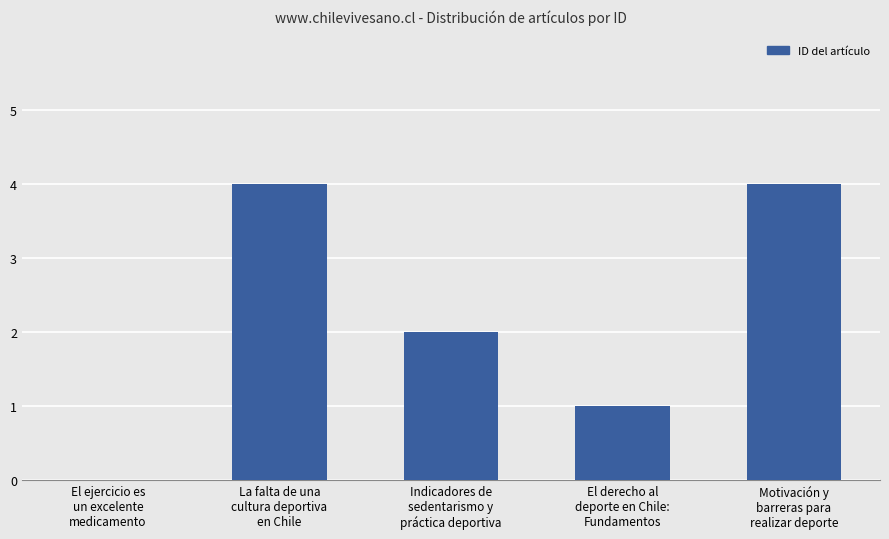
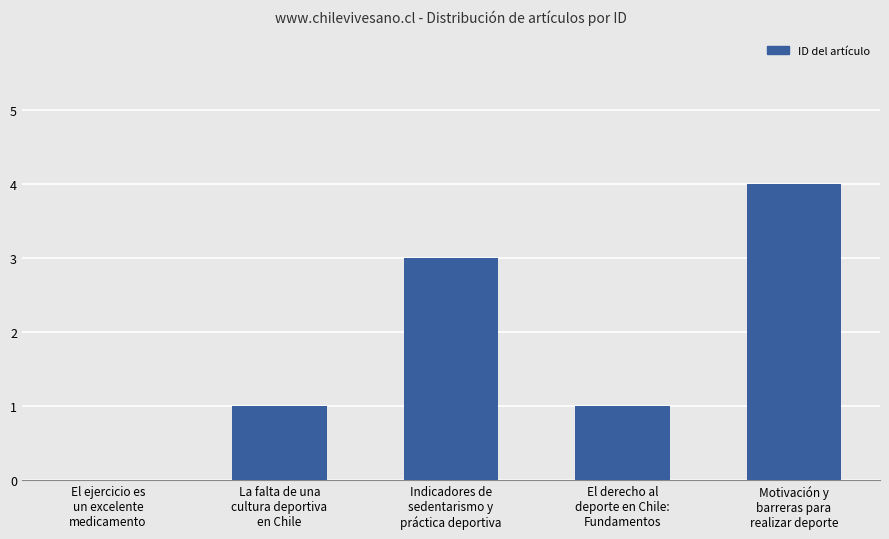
La falta de una cultura deportiva en Chile: 4 -> 1
Indicadores de sedentarismo y práctica deportiva: 2 -> 3
